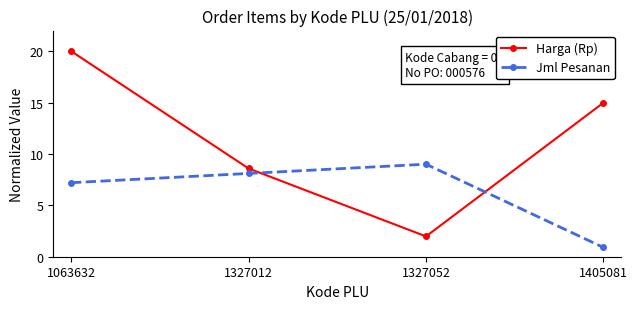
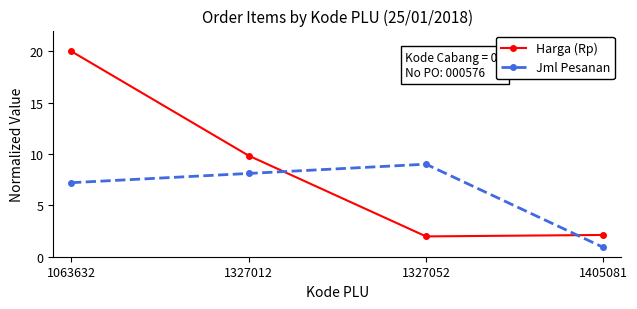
Harga (Rp), 1327012: 8.6 -> 9.8
Harga (Rp), 1405081: 15.0 -> 2.1
